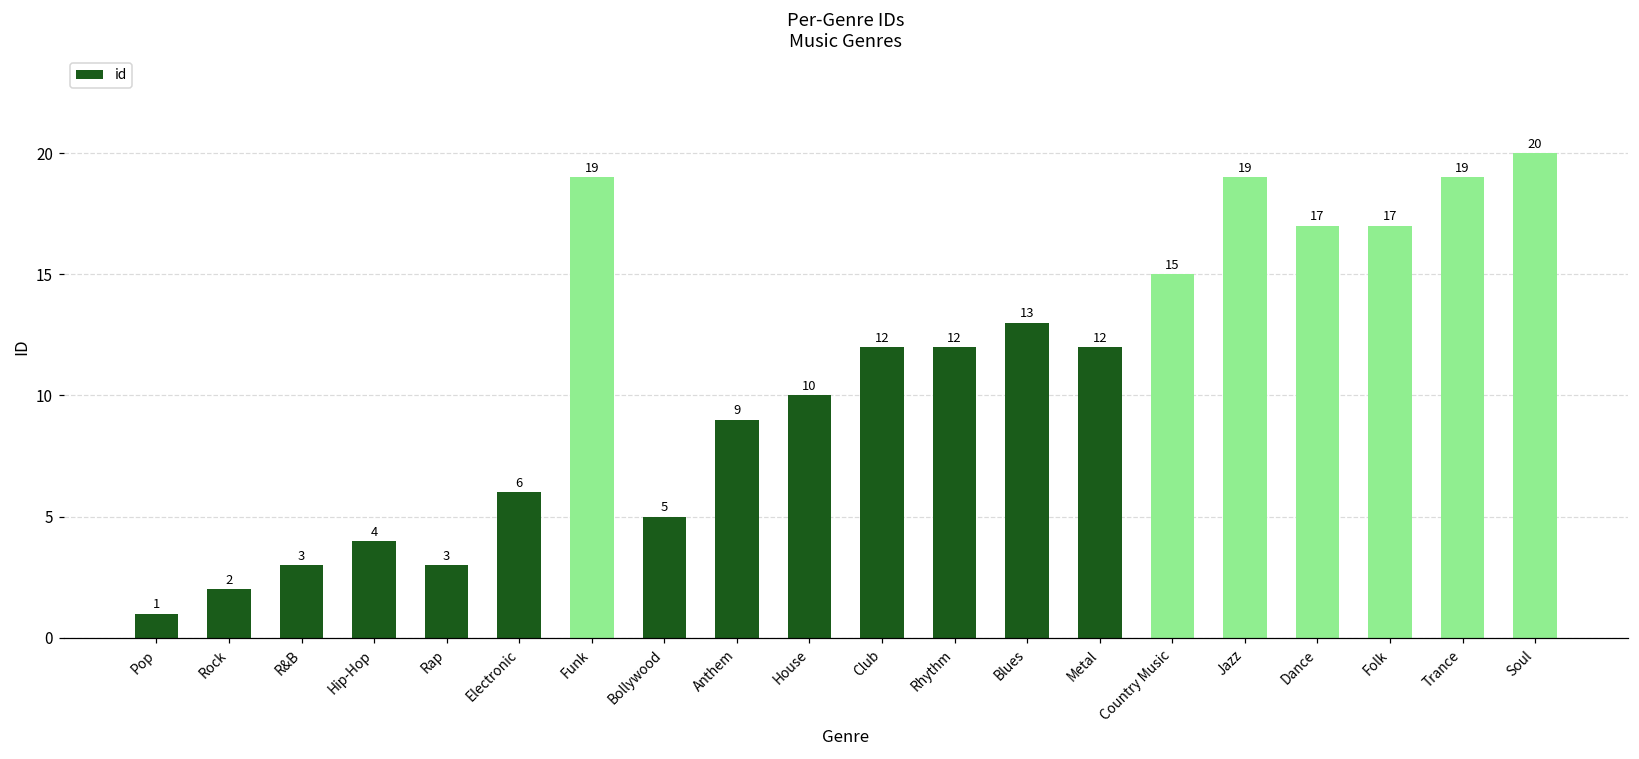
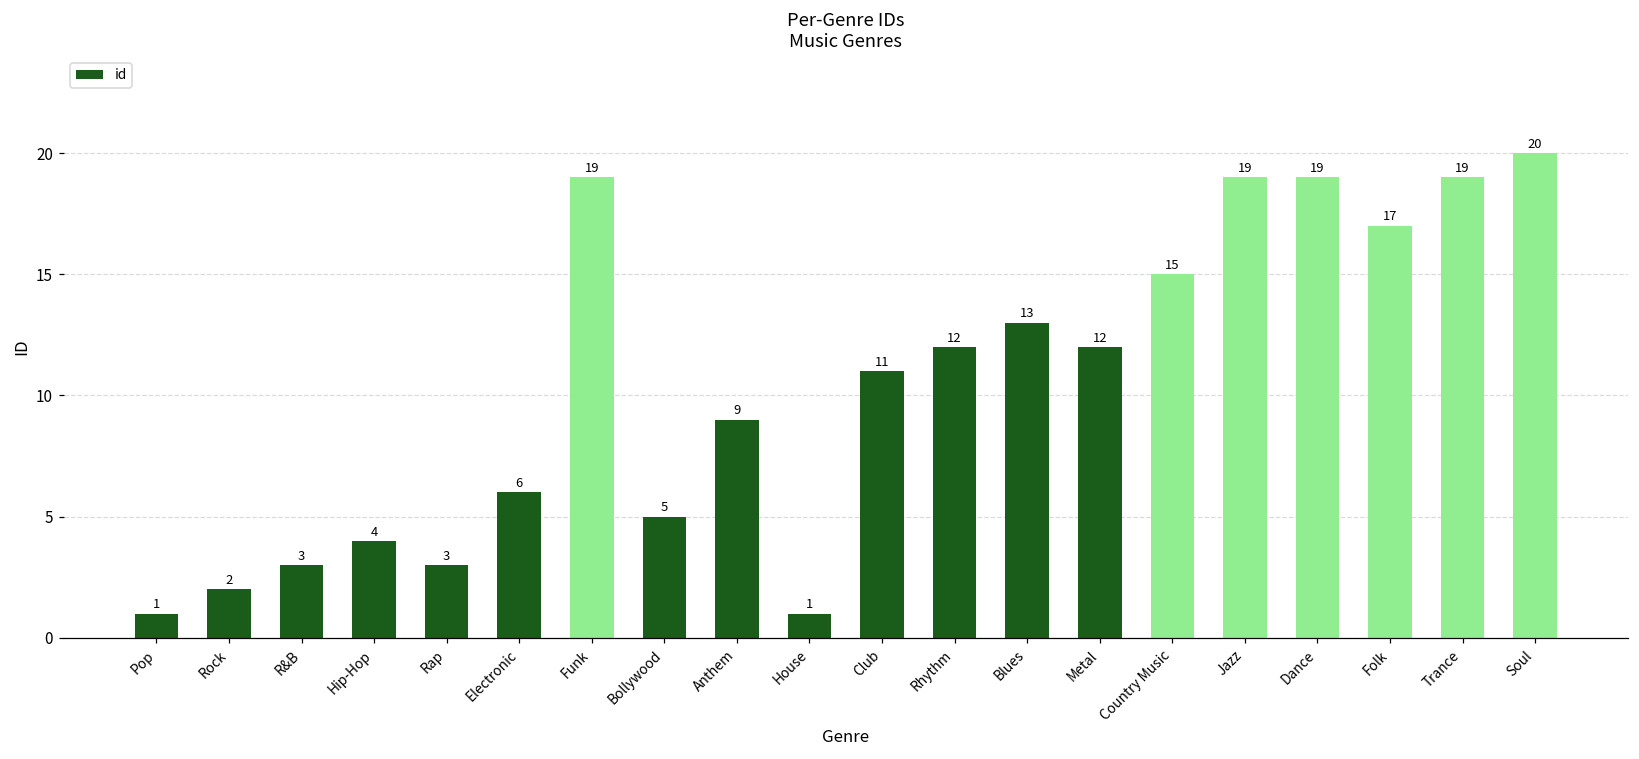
House: 10 -> 1
Club: 12 -> 11
Dance: 17 -> 19
